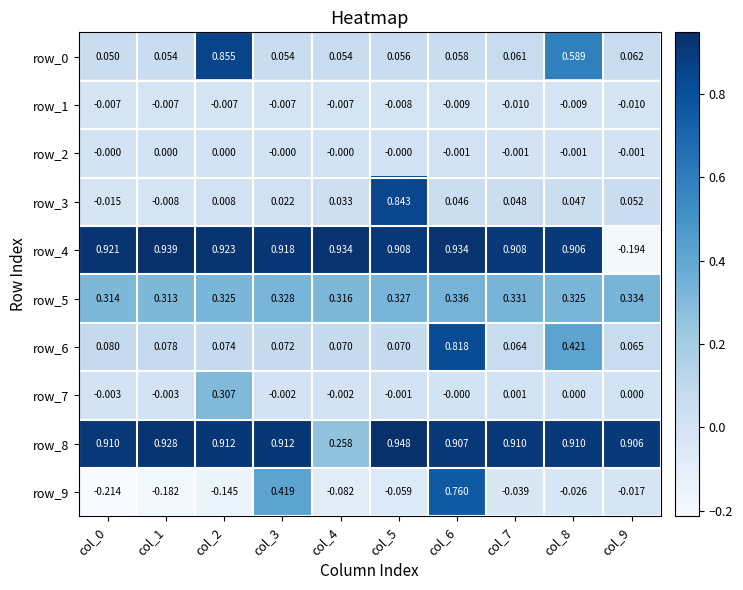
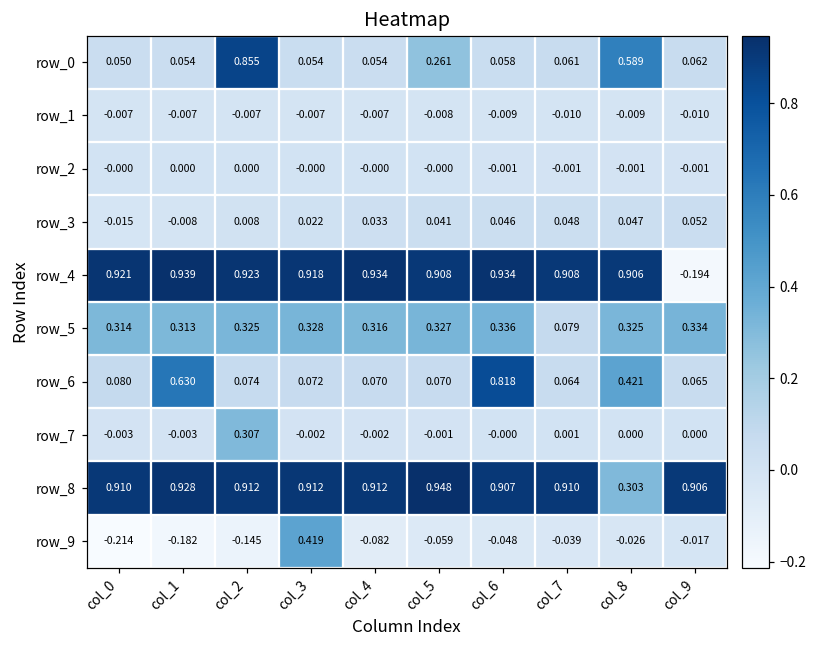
row_0, col_5: 0.056 -> 0.261
row_3, col_5: 0.843 -> 0.041
row_5, col_7: 0.331 -> 0.079
row_6, col_1: 0.078 -> 0.630
row_8, col_4: 0.258 -> 0.912
row_8, col_8: 0.910 -> 0.303
row_9, col_6: 0.760 -> -0.048
